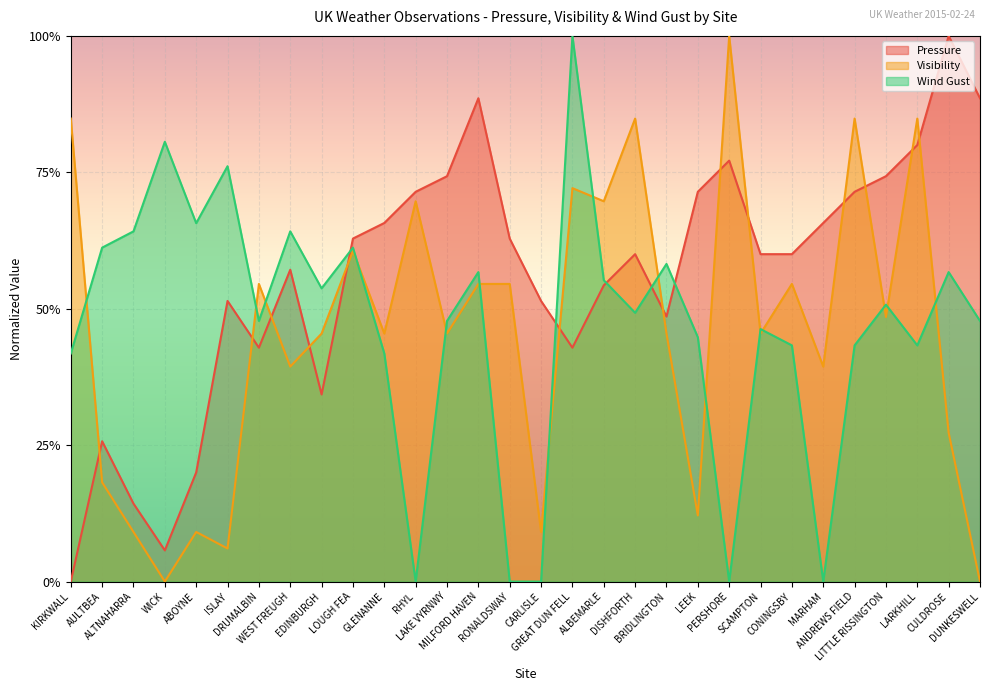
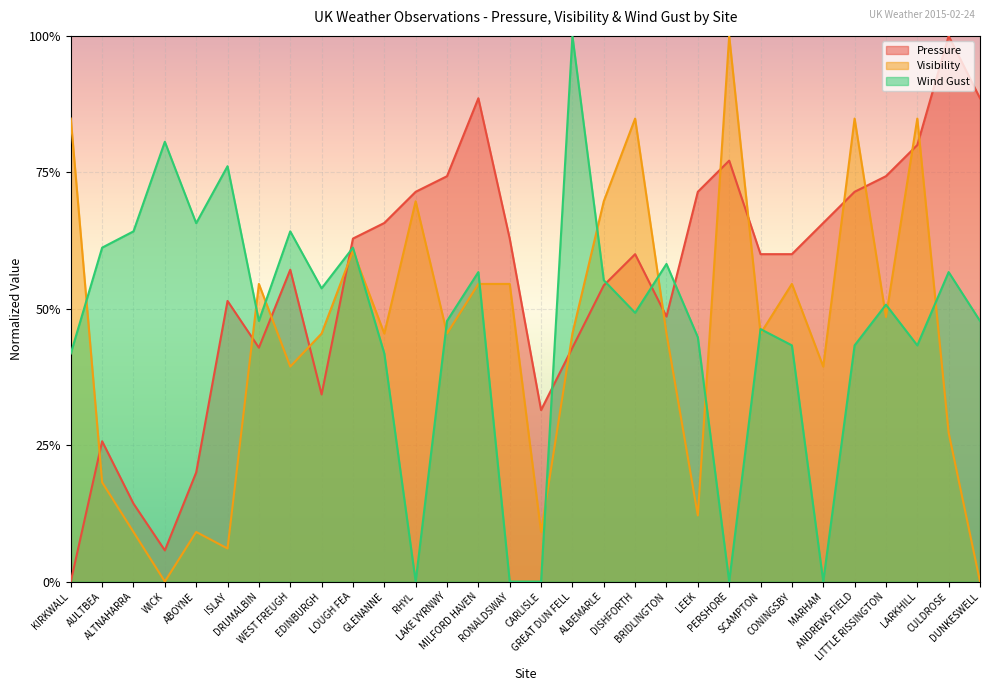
Pressure, CARLISLE: 51% -> 31%
Visibility, GREAT DUN FELL: 72% -> 45%
